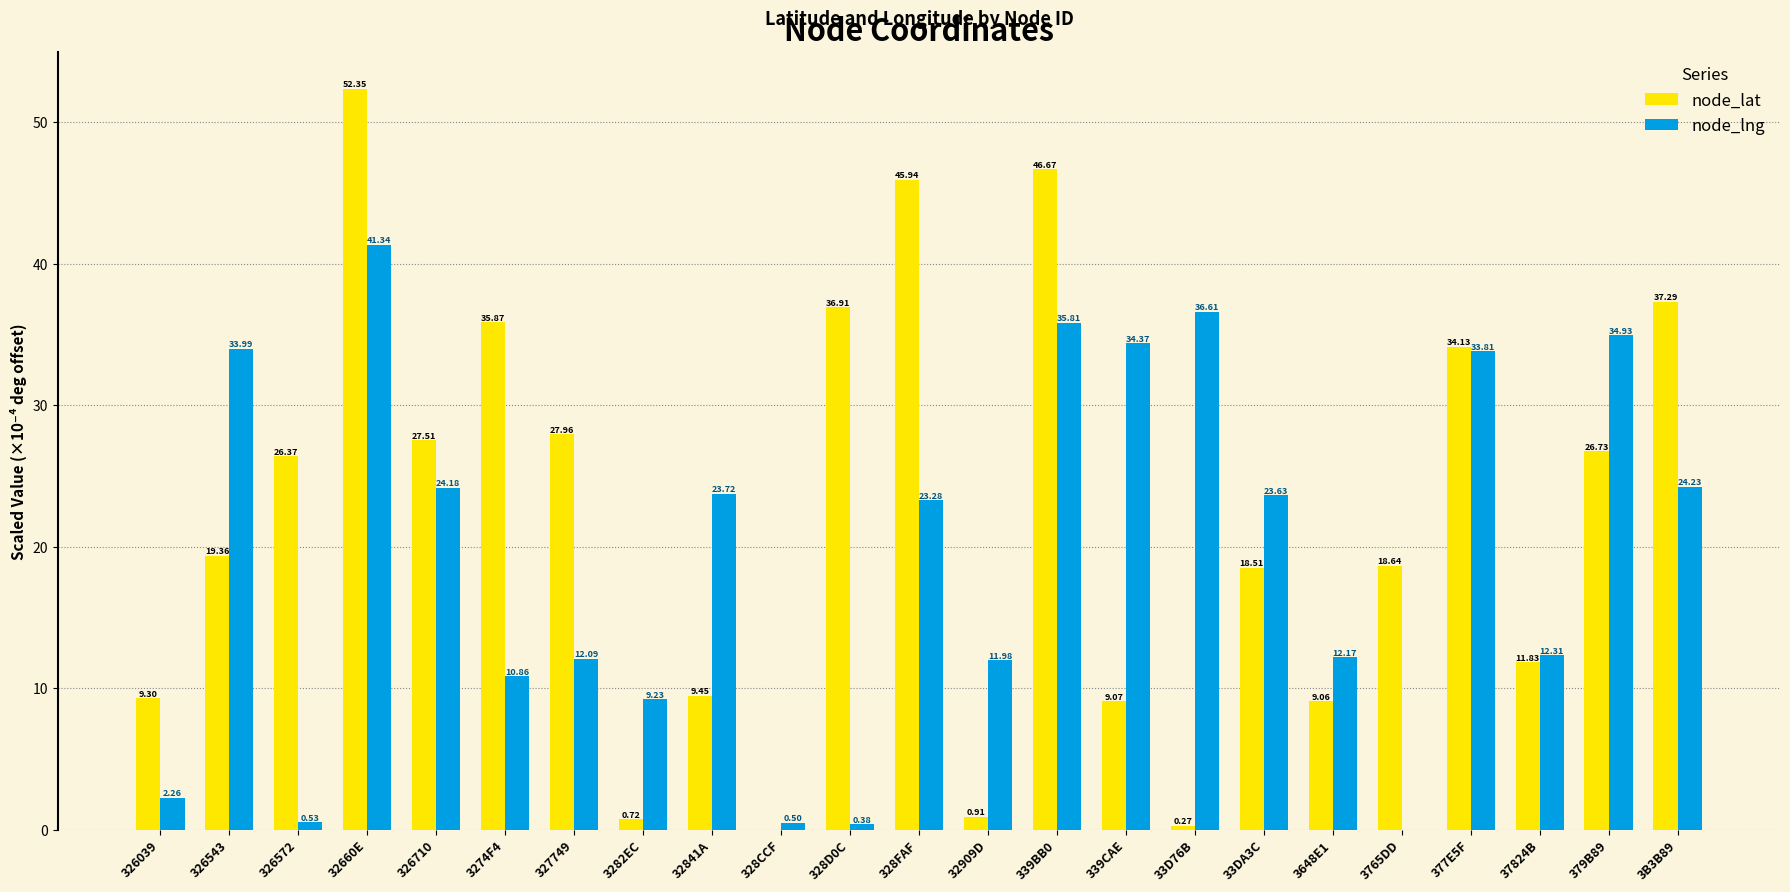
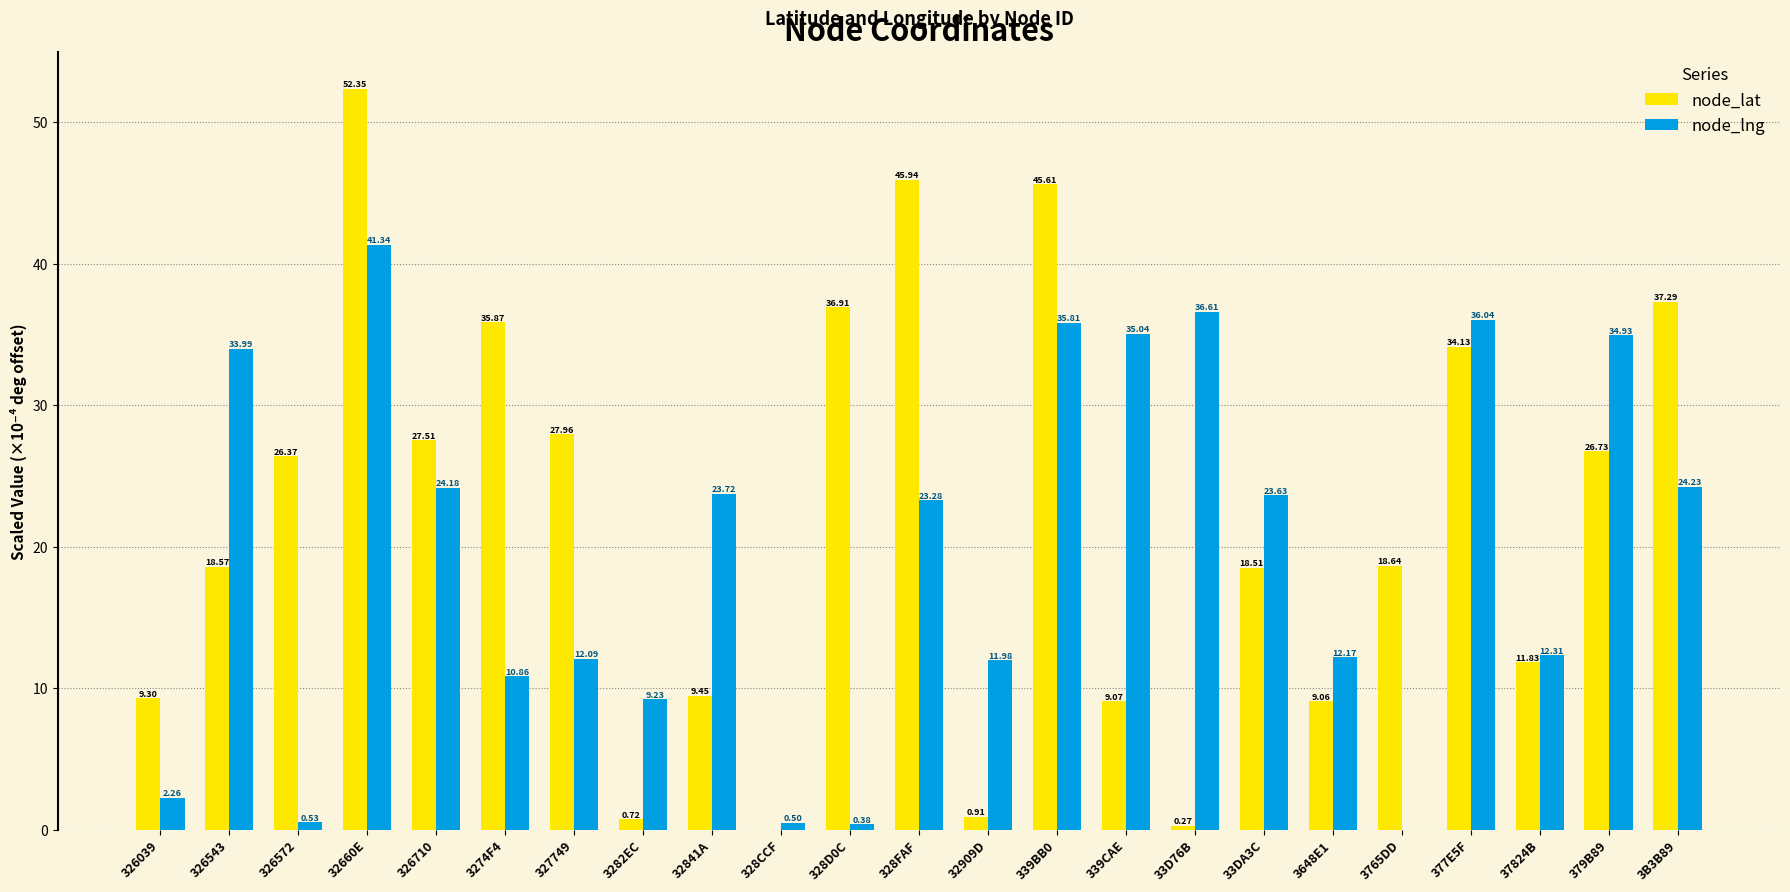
node_lat, 326543: 19.36 -> 18.57
node_lat, 339BB0: 46.67 -> 45.61
node_lng, 339CAE: 34.37 -> 35.04
node_lng, 377E5F: 33.81 -> 36.04
